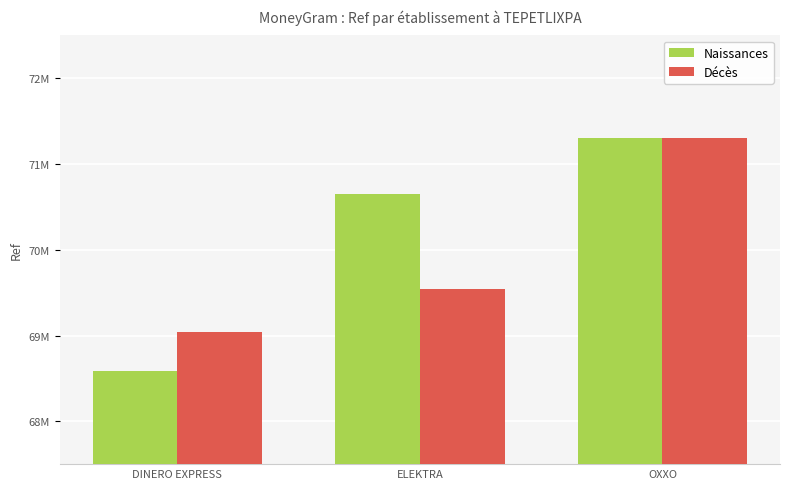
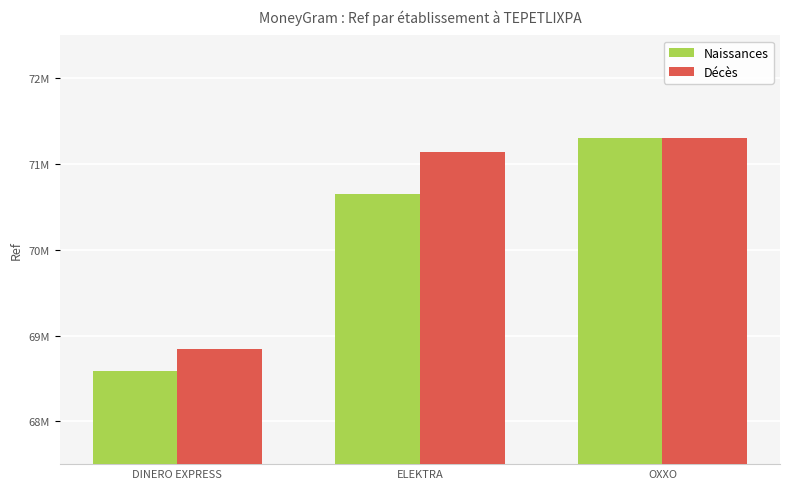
Décès, DINERO EXPRESS: 69000000 -> 68800000
Décès, ELEKTRA: 69500000 -> 71100000
